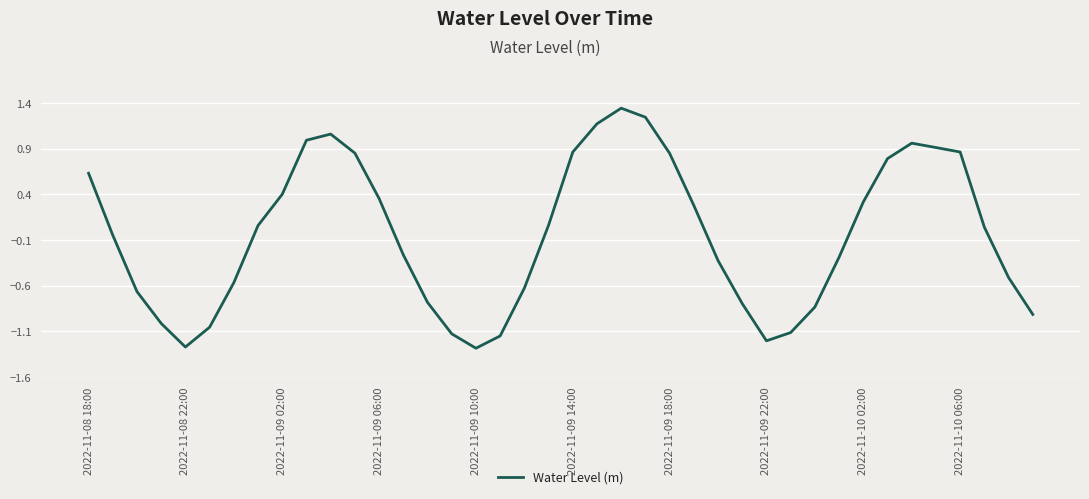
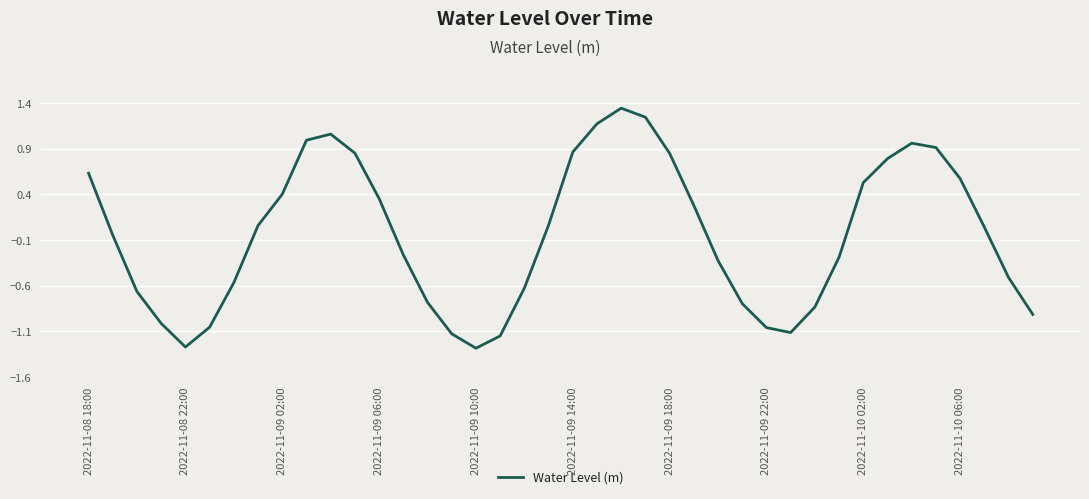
2022-11-09 22:00: -1.2 -> -1.1
2022-11-10 02:00: 0.3 -> 0.5
2022-11-10 06:00: 0.9 -> 0.6
